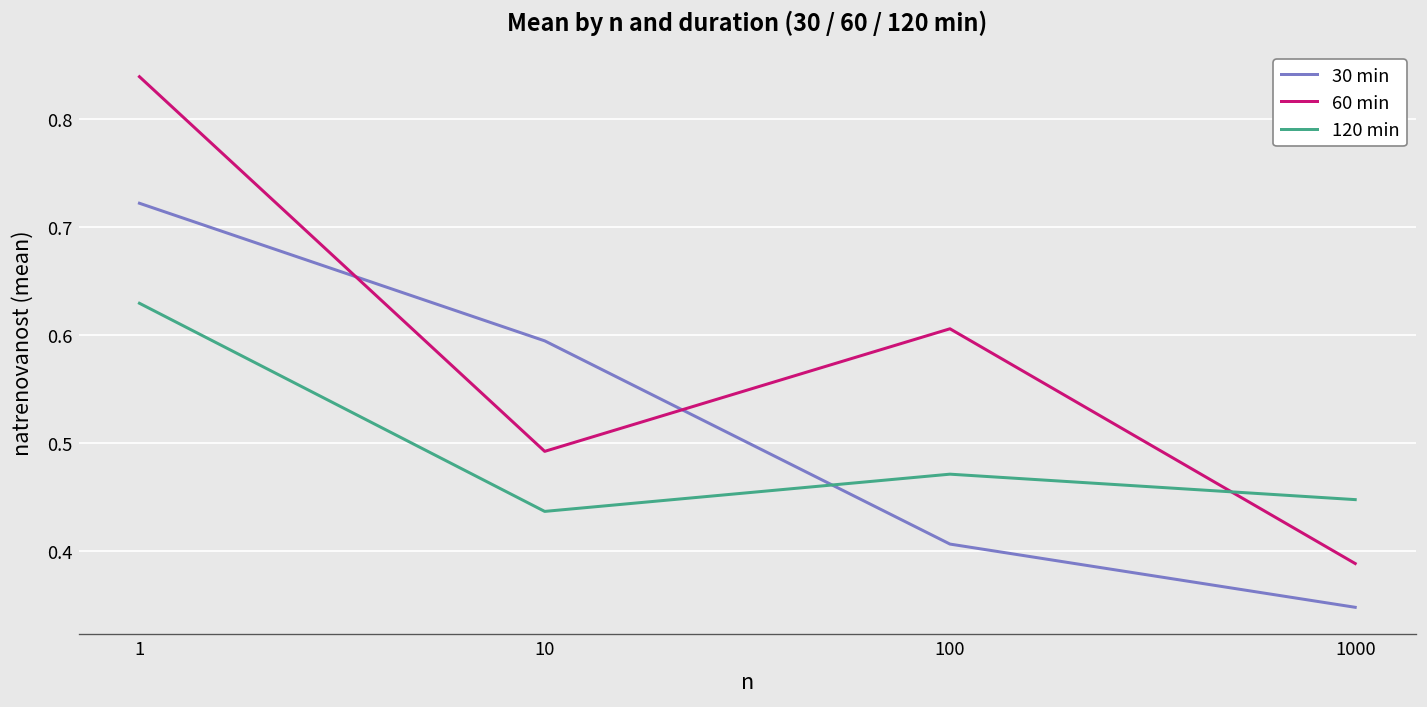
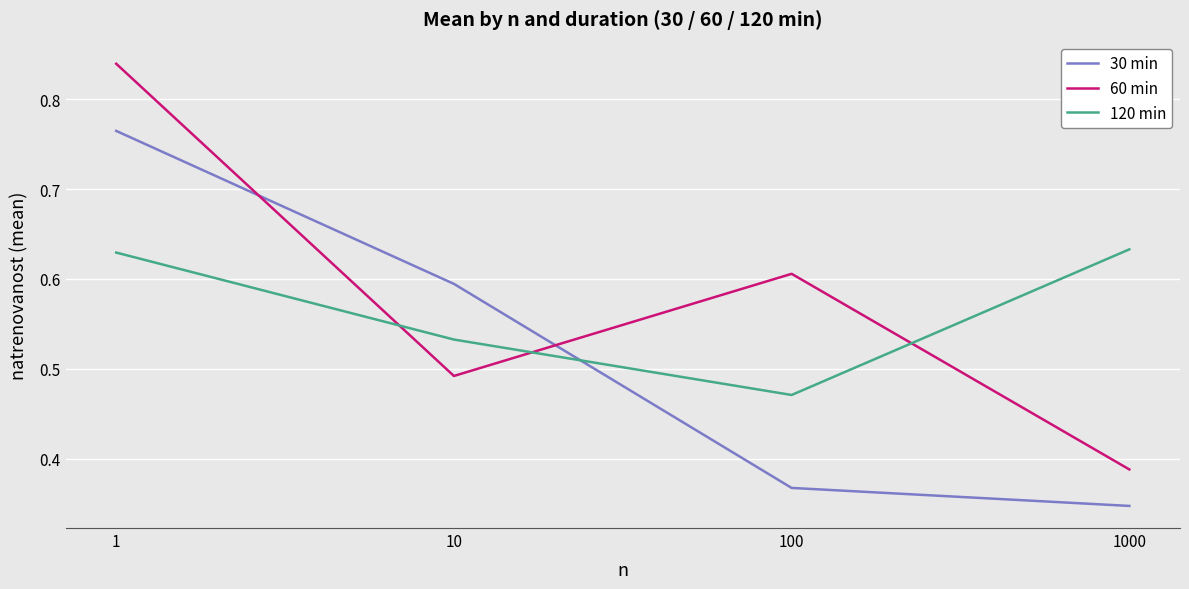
30 min, 1: 0.72 -> 0.76
120 min, 10: 0.44 -> 0.53
30 min, 100: 0.41 -> 0.37
120 min, 1000: 0.45 -> 0.63
